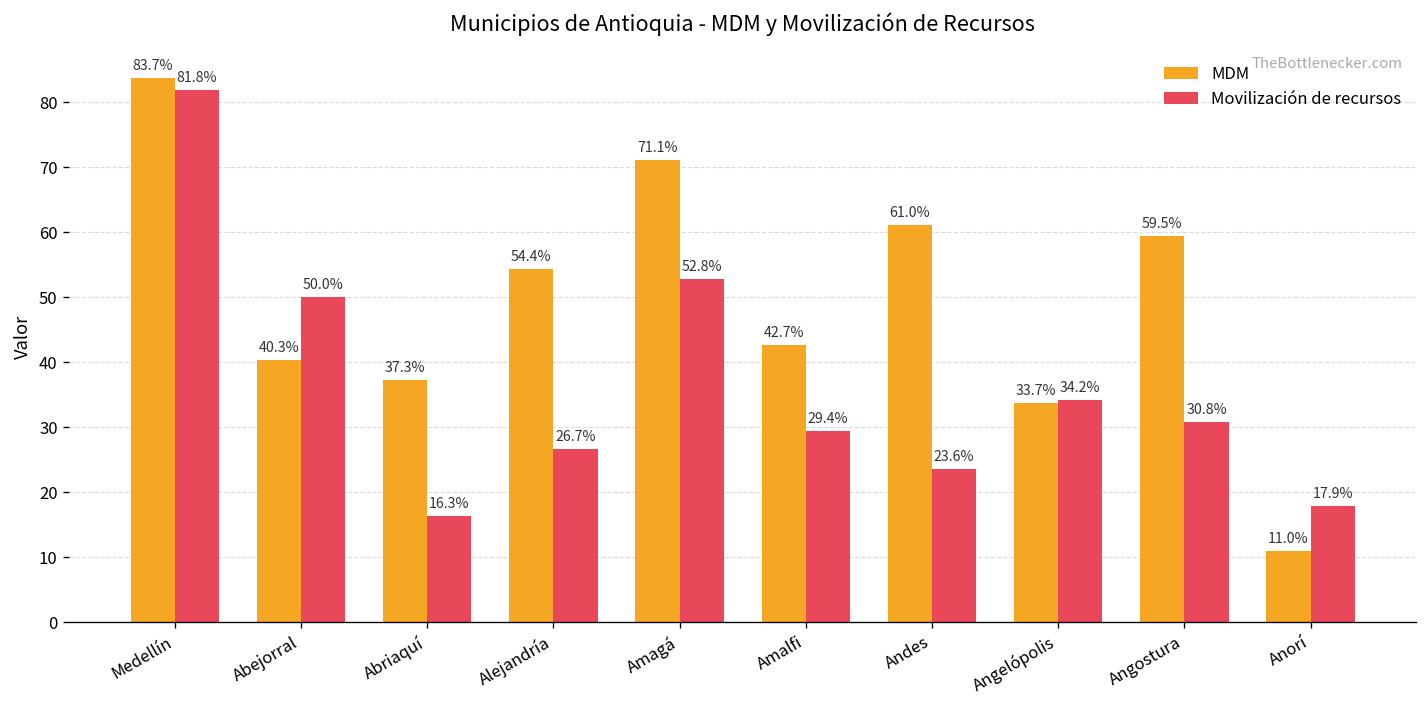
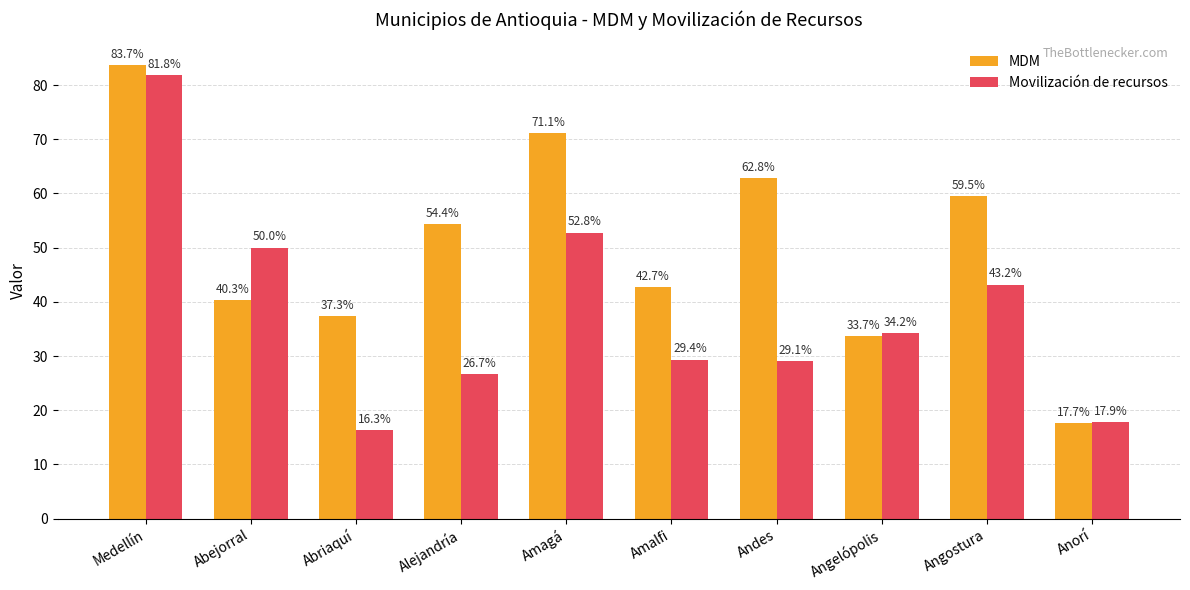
MDM, Andes: 61.0% -> 62.8%
Movilización de recursos, Andes: 23.6% -> 29.1%
Movilización de recursos, Angostura: 30.8% -> 43.2%
MDM, Anorí: 11.0% -> 17.7%
